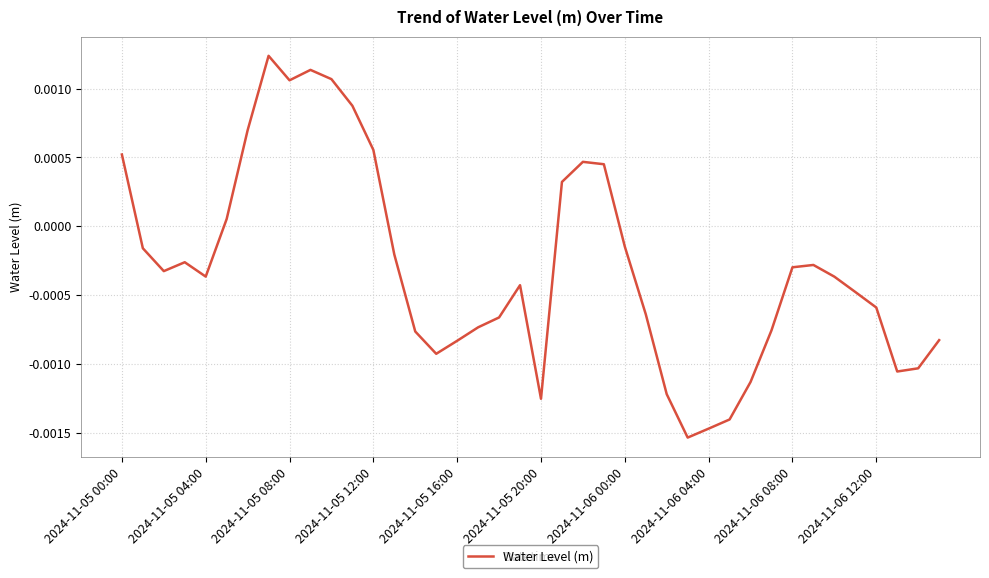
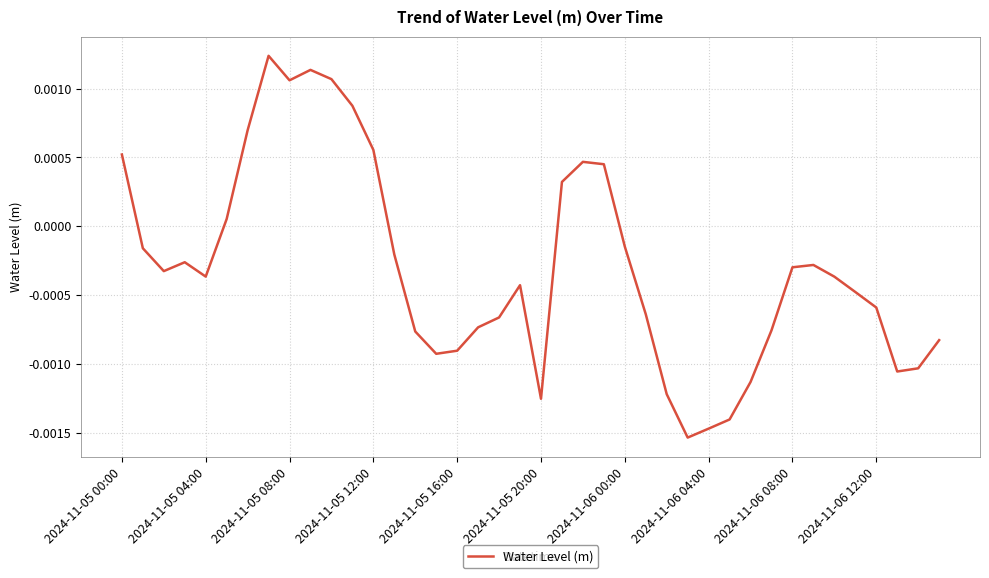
2024-11-05 16:00: -0.00083 -> -0.00090
